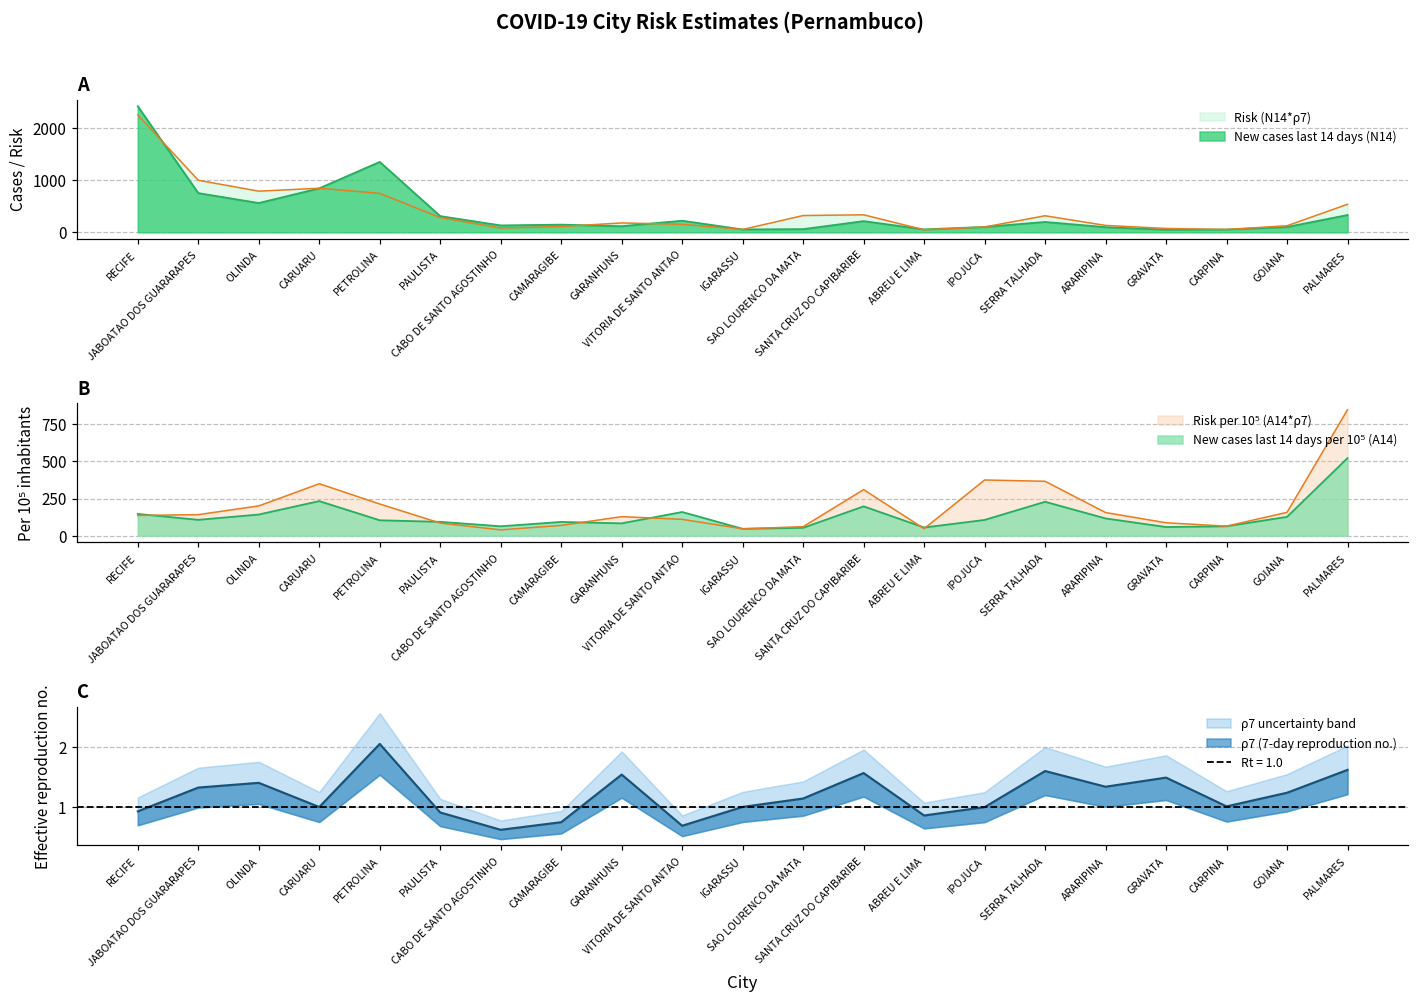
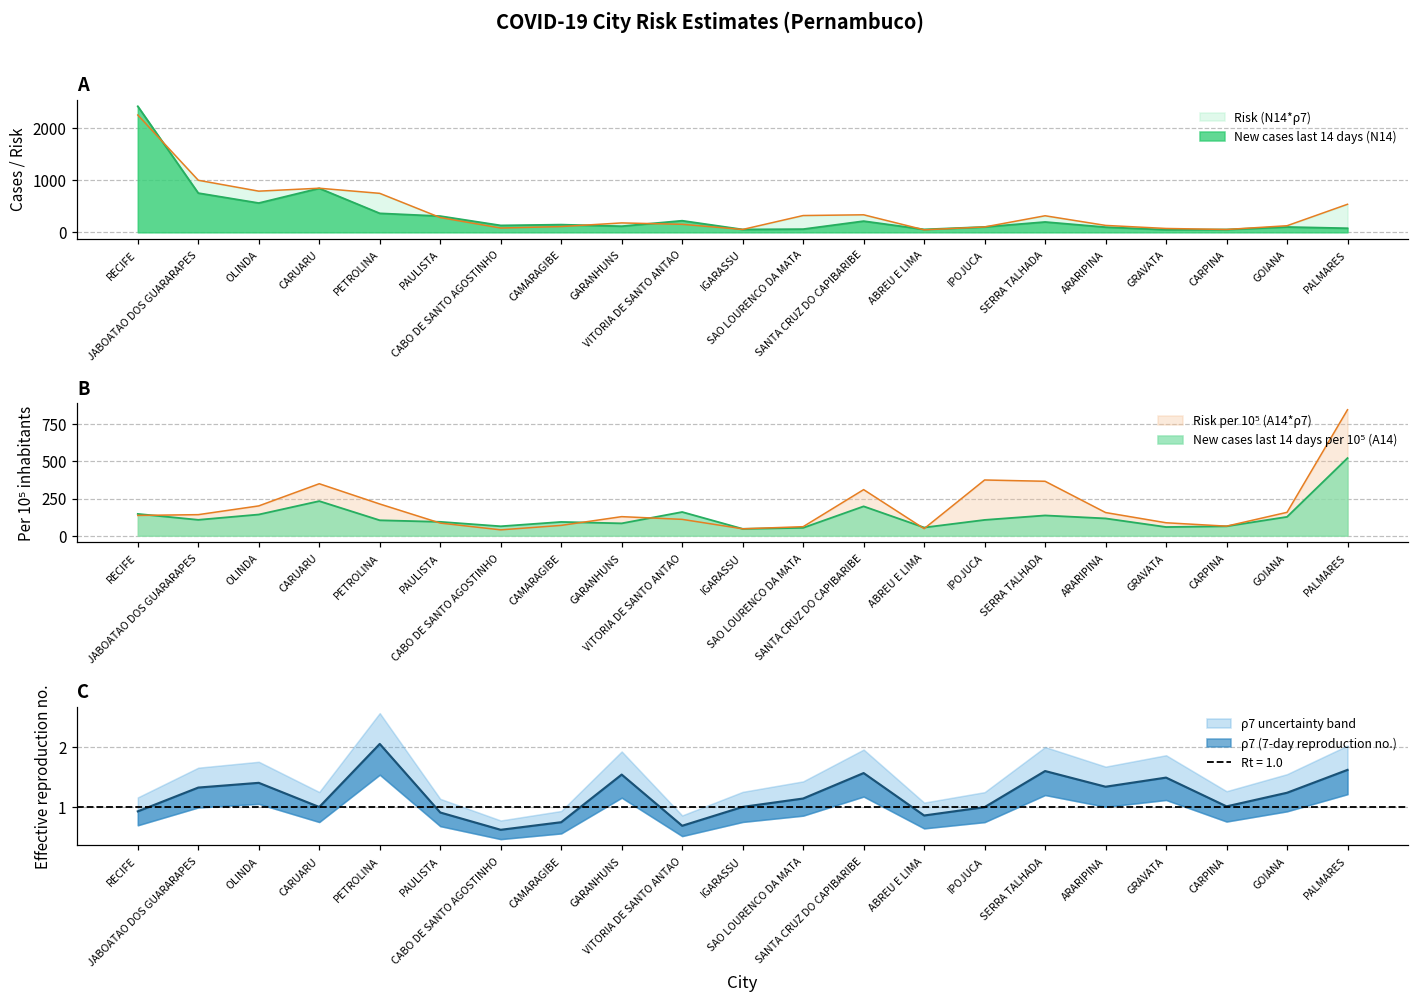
A, New cases last 14 days (N14), PETROLINA: 1300 -> 400
A, New cases last 14 days (N14), PALMARES: 300 -> 100
B, New cases last 14 days per 10⁵ (A14), SERRA TALHADA: 230 -> 140
